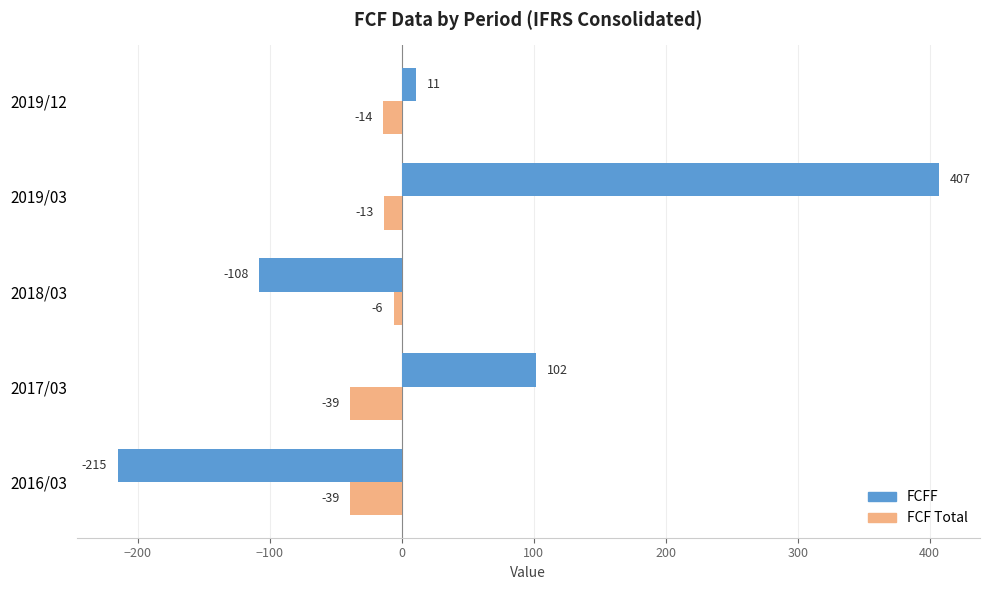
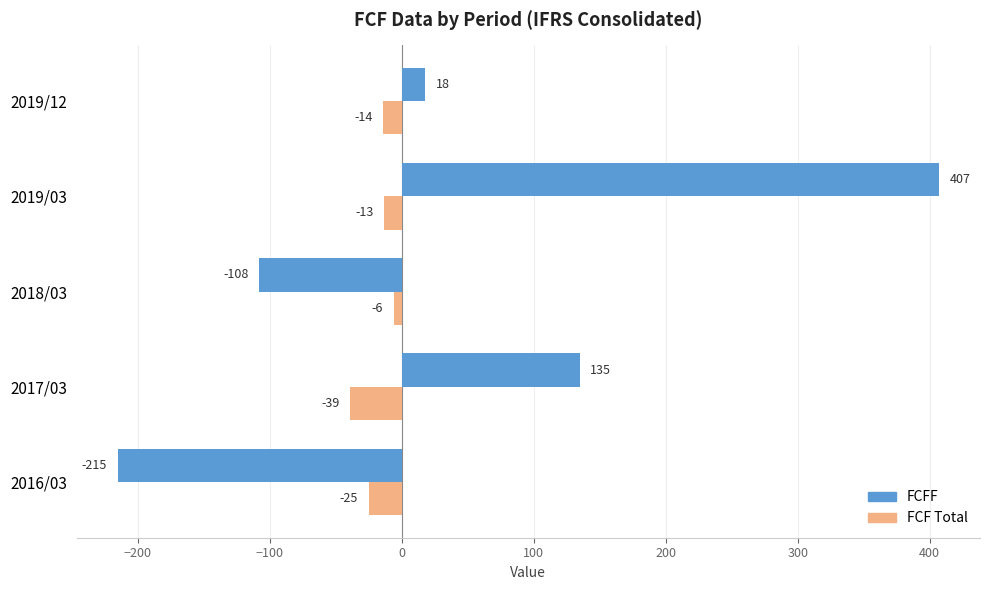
FCFF, 2019/12: 11 -> 18
FCFF, 2017/03: 102 -> 135
FCF Total, 2016/03: -39 -> -25
